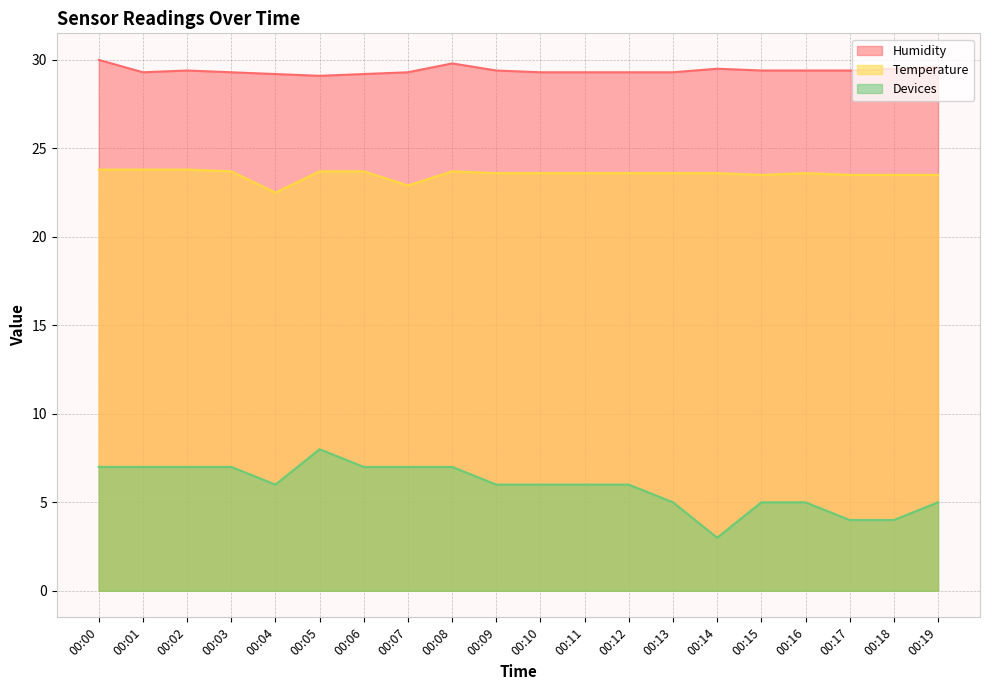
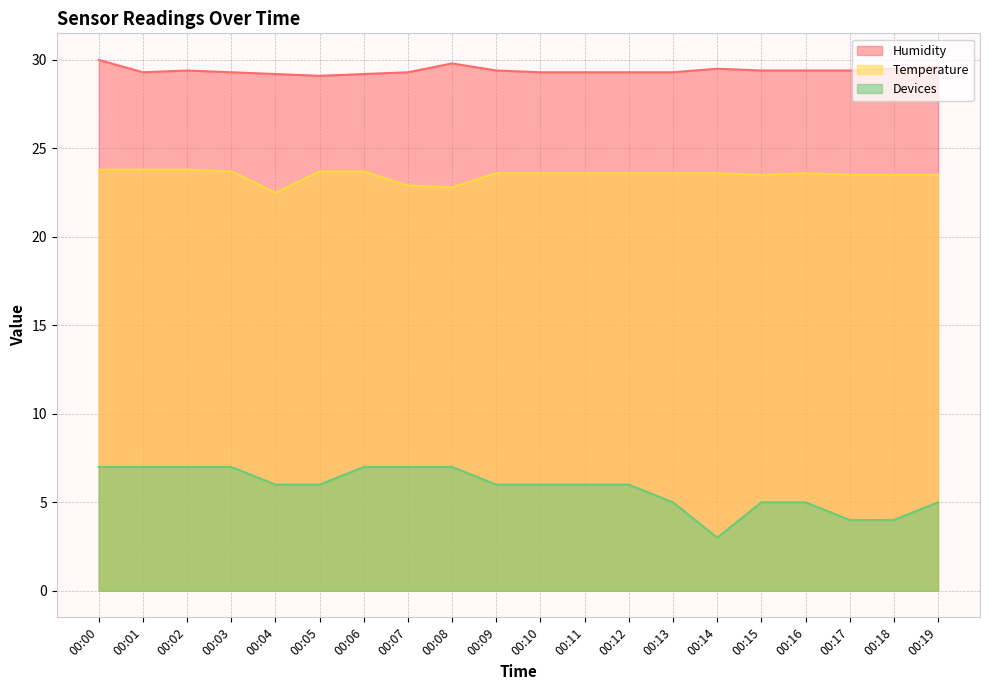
Devices, 00:05: 8 -> 6
Temperature, 00:08: 23.7 -> 22.8
